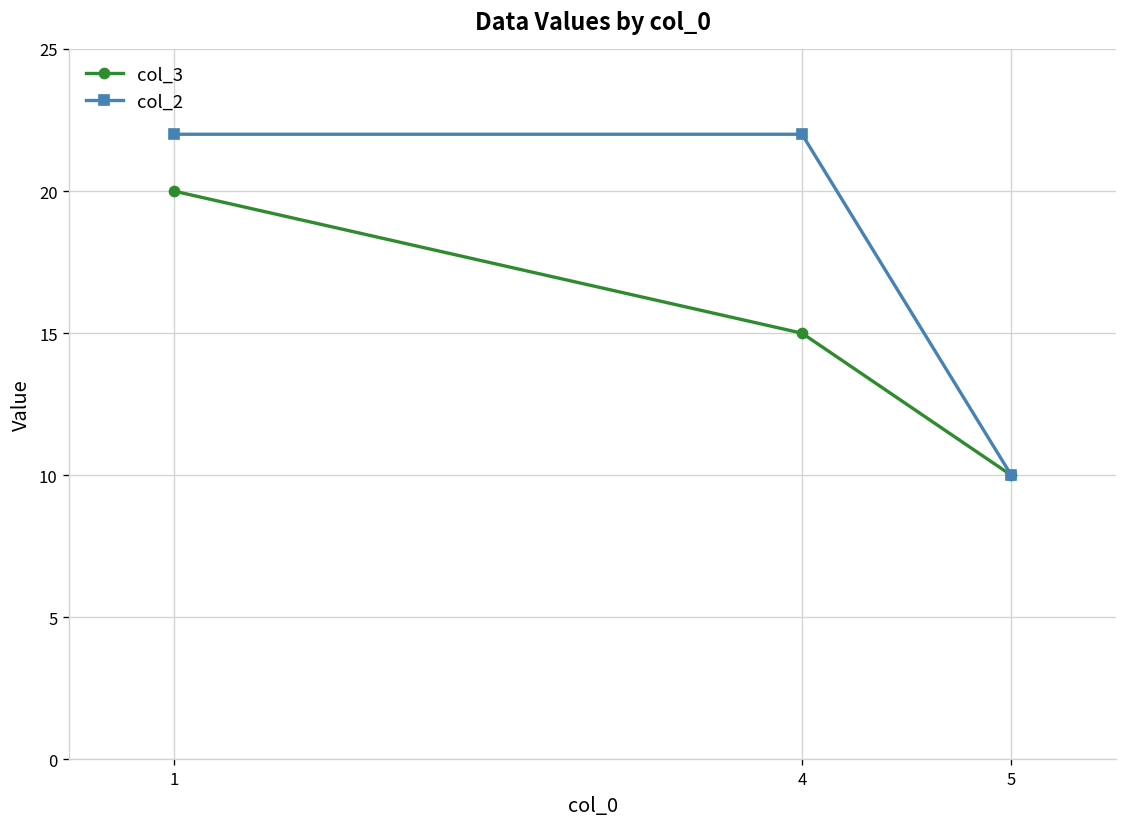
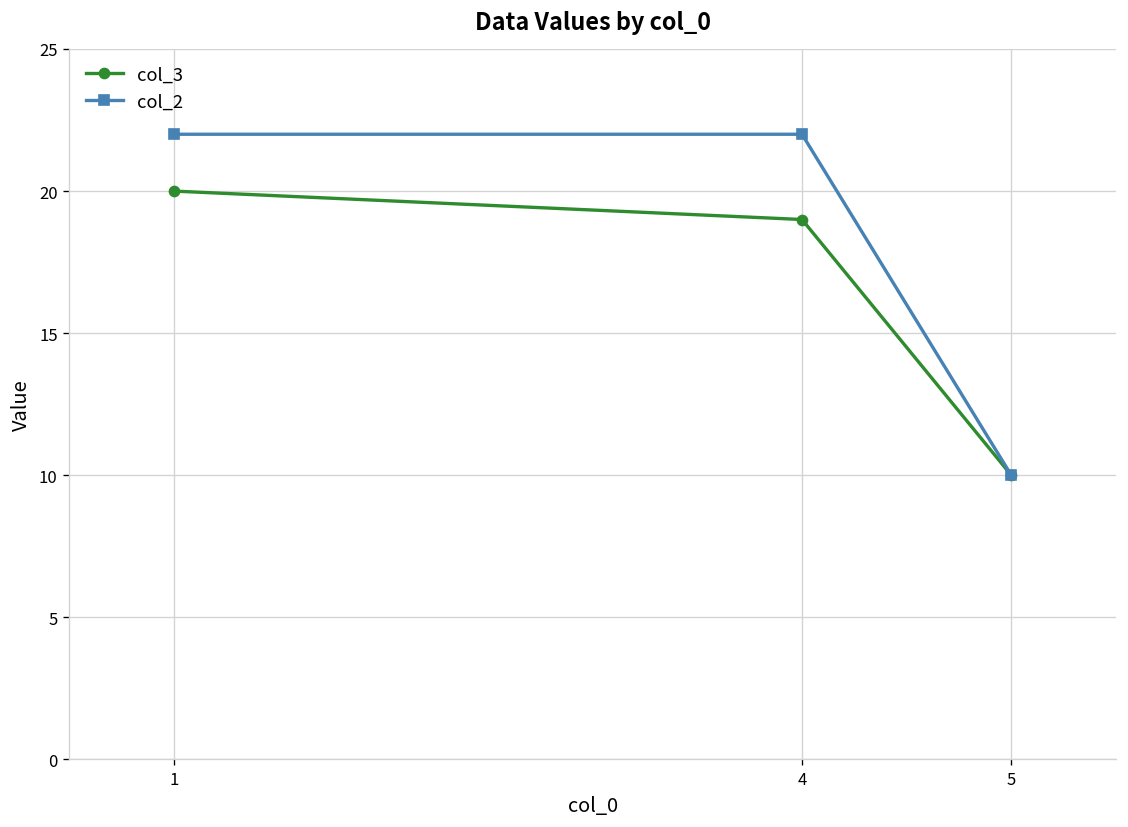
col_3, 4: 15 -> 19
